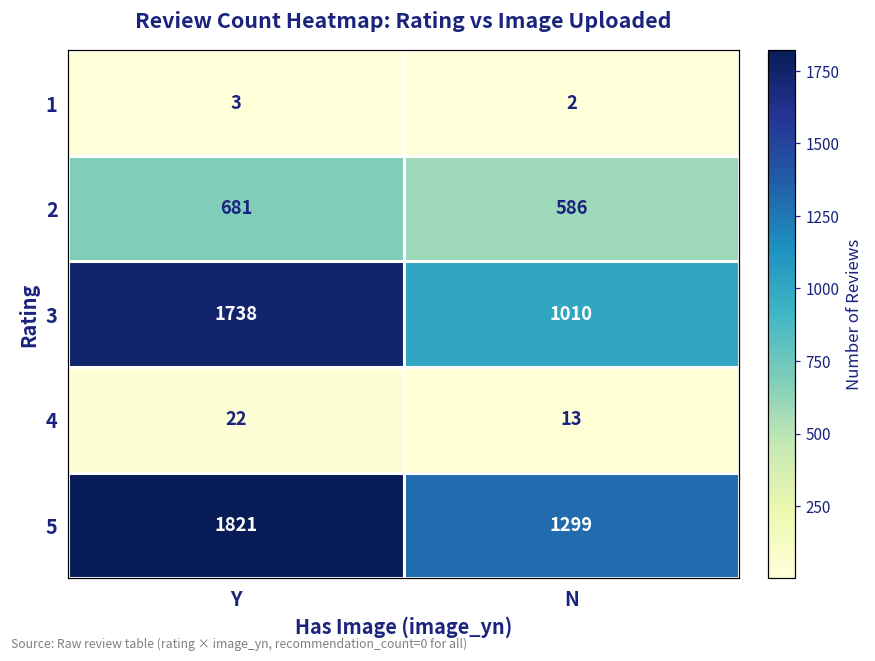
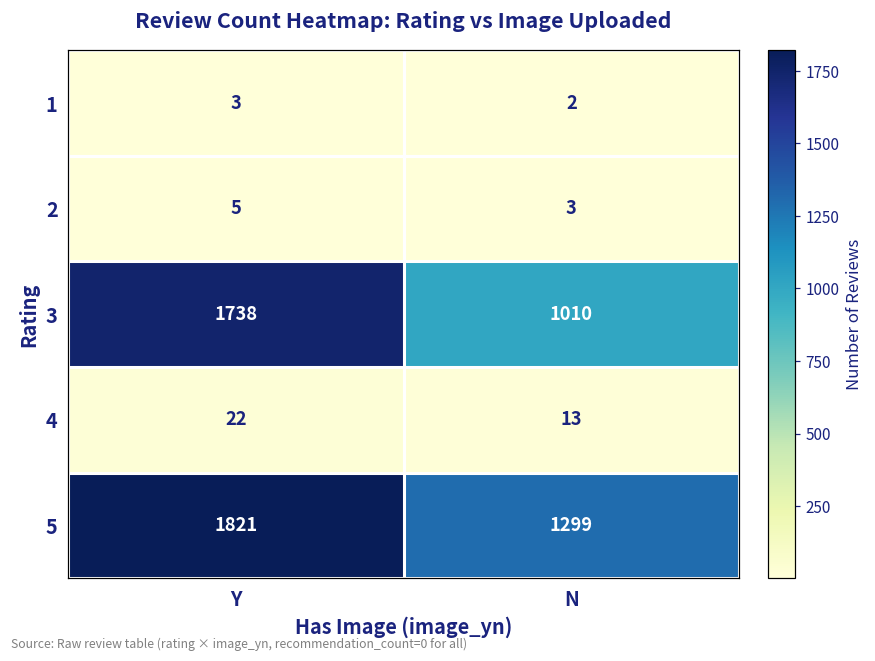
2, Y: 681 -> 5
2, N: 586 -> 3
